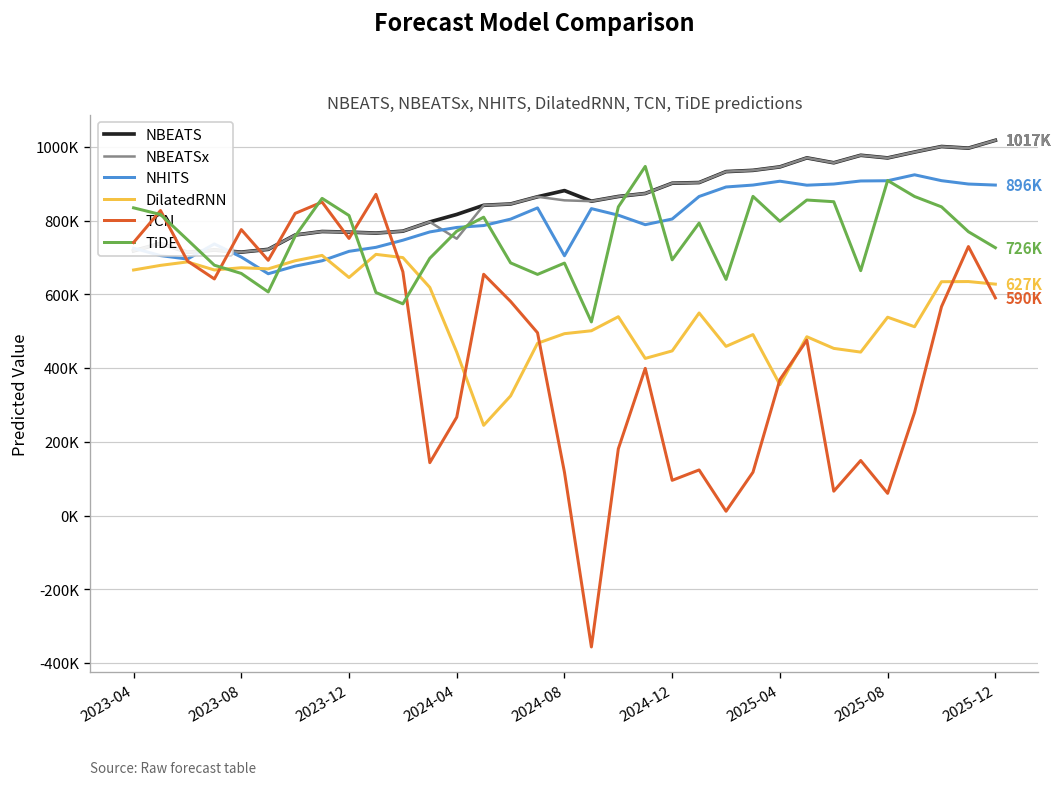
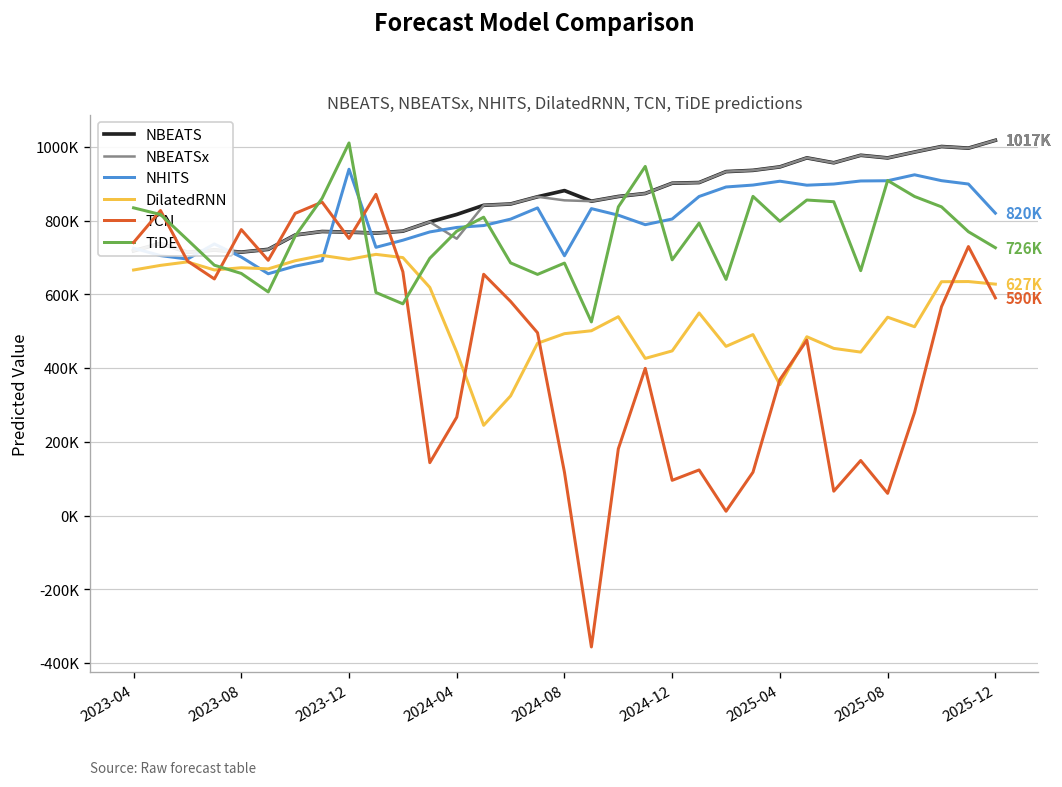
NHITS, 2023-12: 720000 -> 940000
DilatedRNN, 2023-12: 650000 -> 690000
TiDE, 2023-12: 810000 -> 1010000
NHITS, 2025-12: 896K -> 820K
